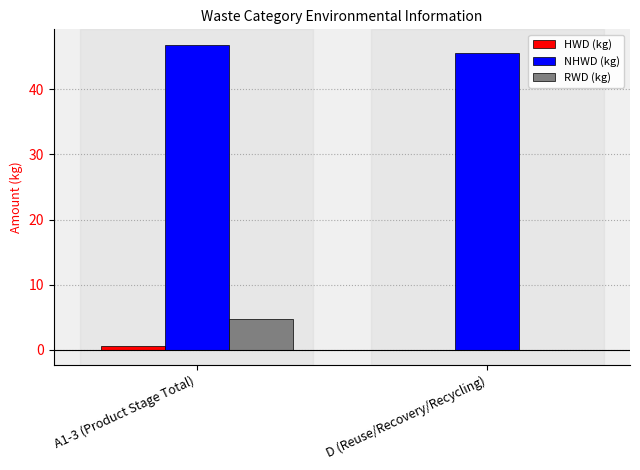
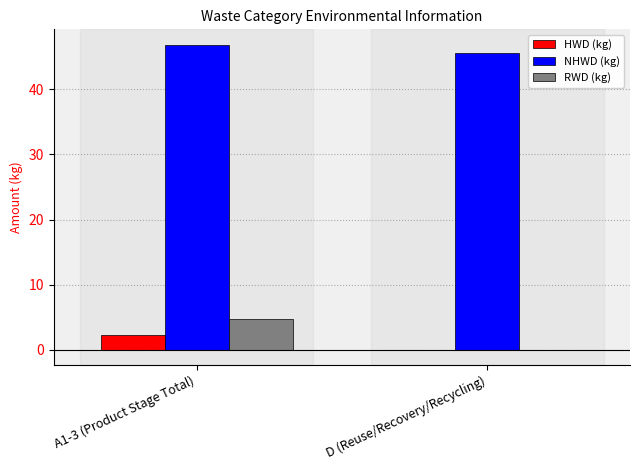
HWD (kg), A1-3 (Product Stage Total): 1 -> 2
